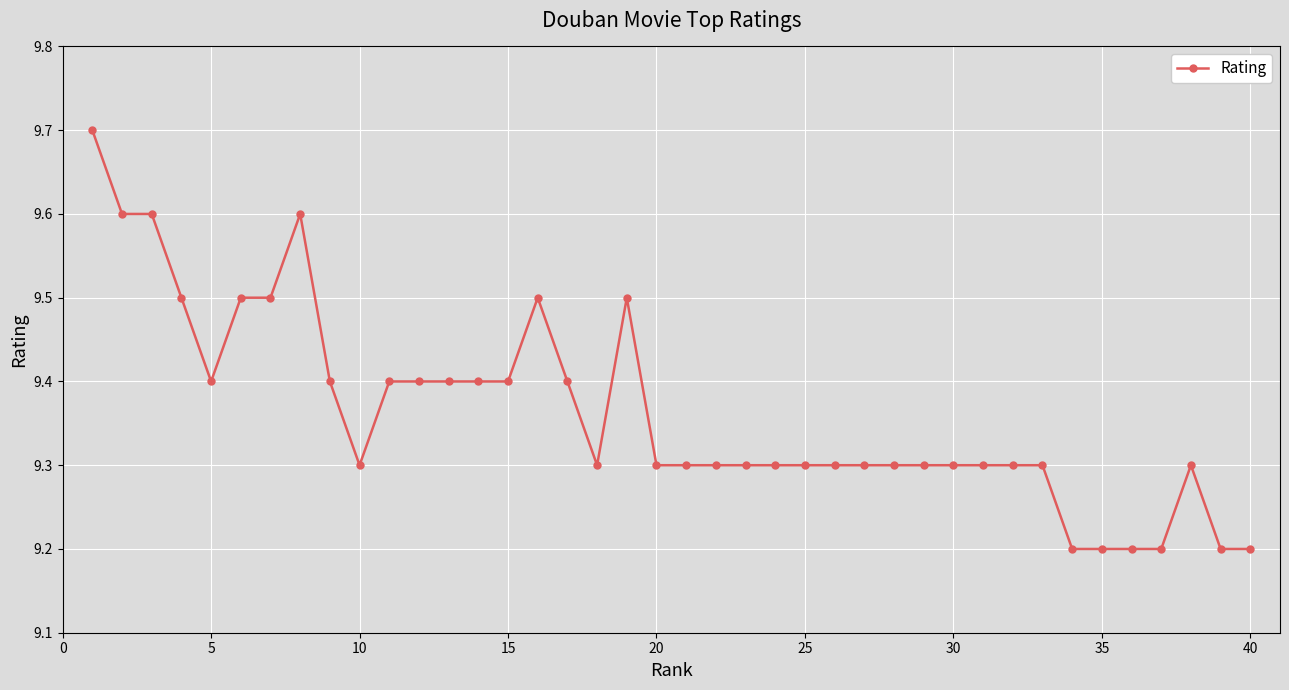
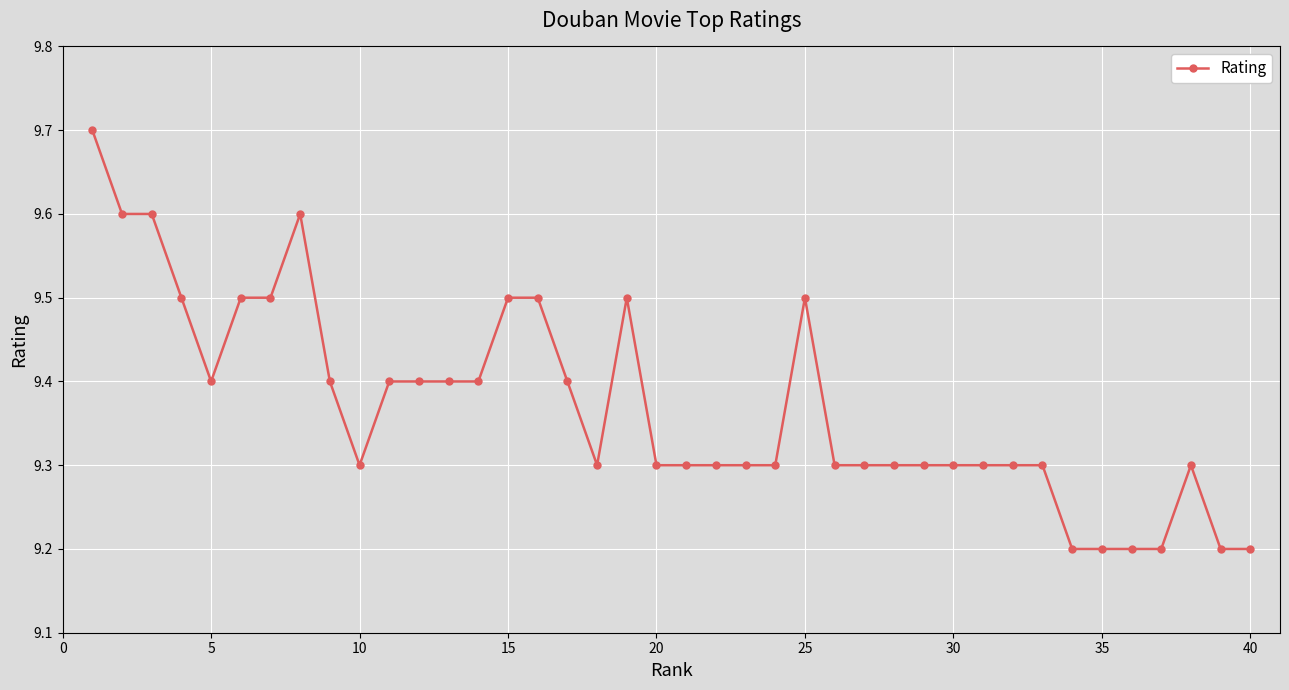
15: 9.4 -> 9.5
25: 9.3 -> 9.5
